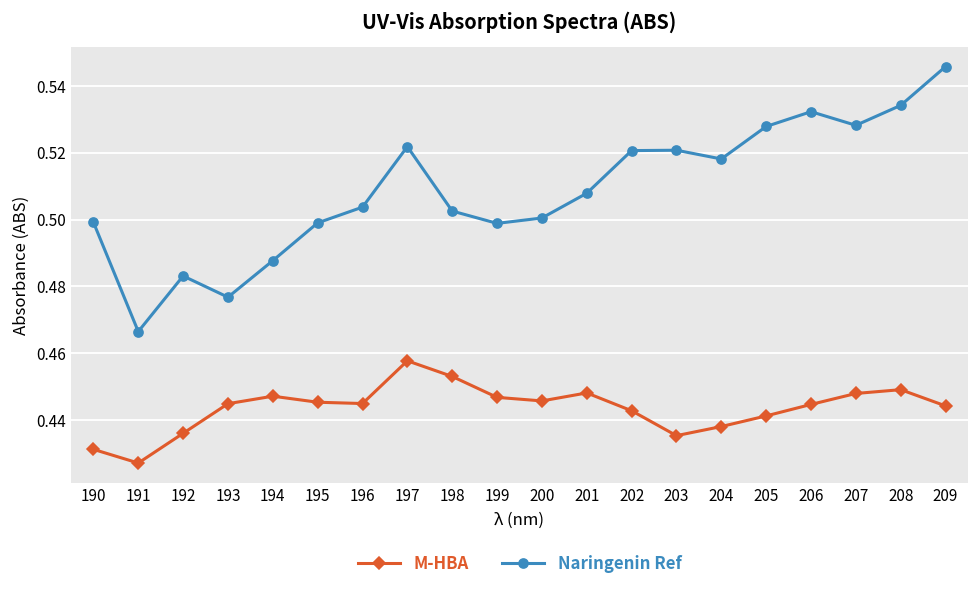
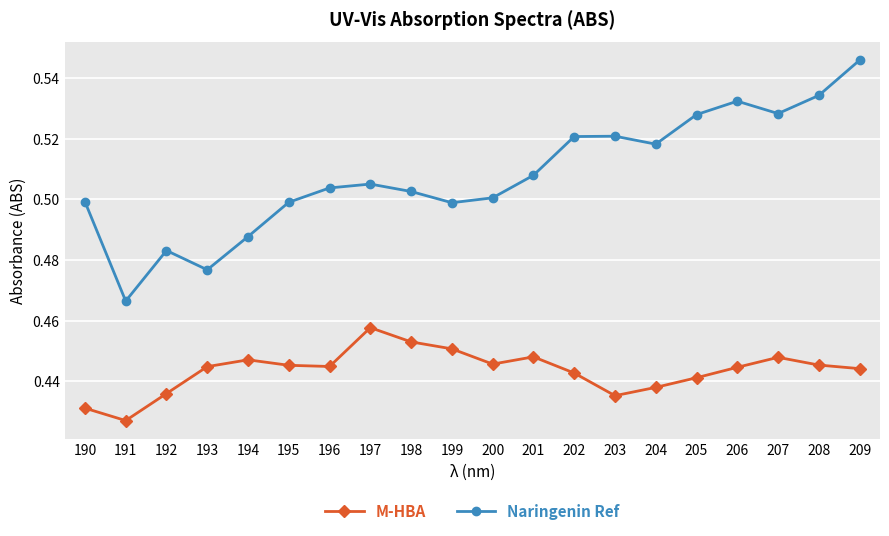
Naringenin Ref, 197: 0.522 -> 0.505
M-HBA, 199: 0.447 -> 0.451
M-HBA, 208: 0.449 -> 0.445
